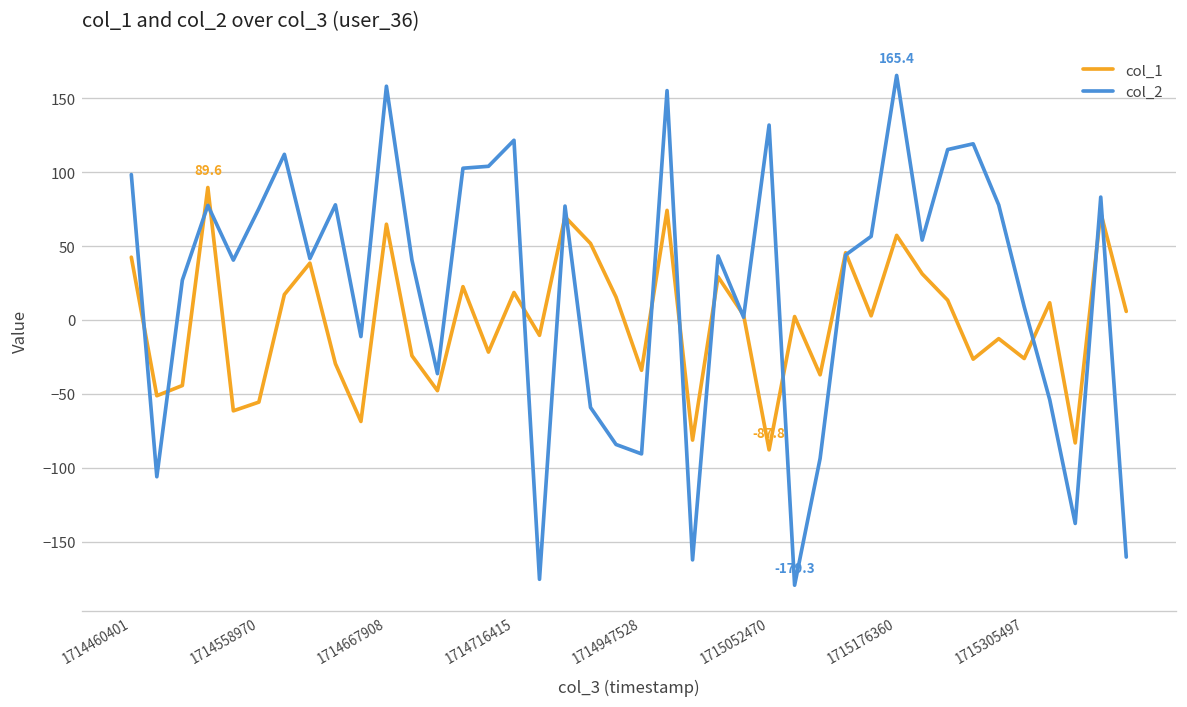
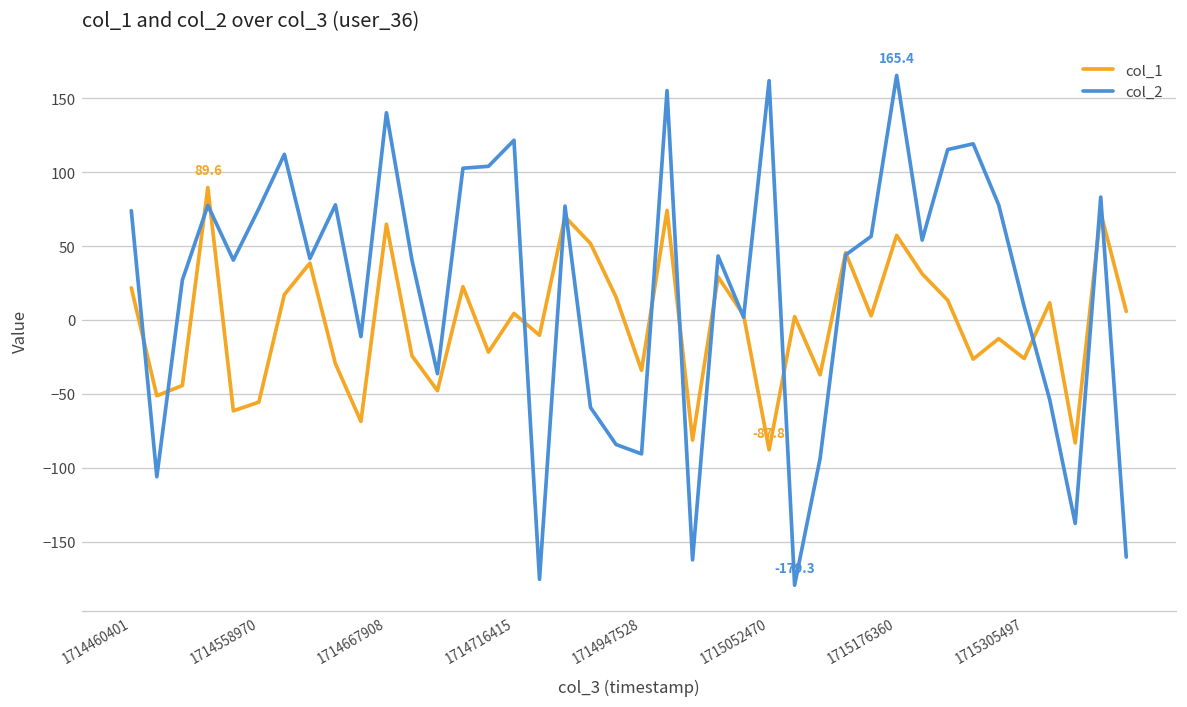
col_1, 1714460401: 42 -> 22
col_2, 1714460401: 98 -> 74
col_2, 1714667908: 158 -> 140
col_1, 1714716415: 19 -> 4
col_2, 1715052470: 132 -> 162
